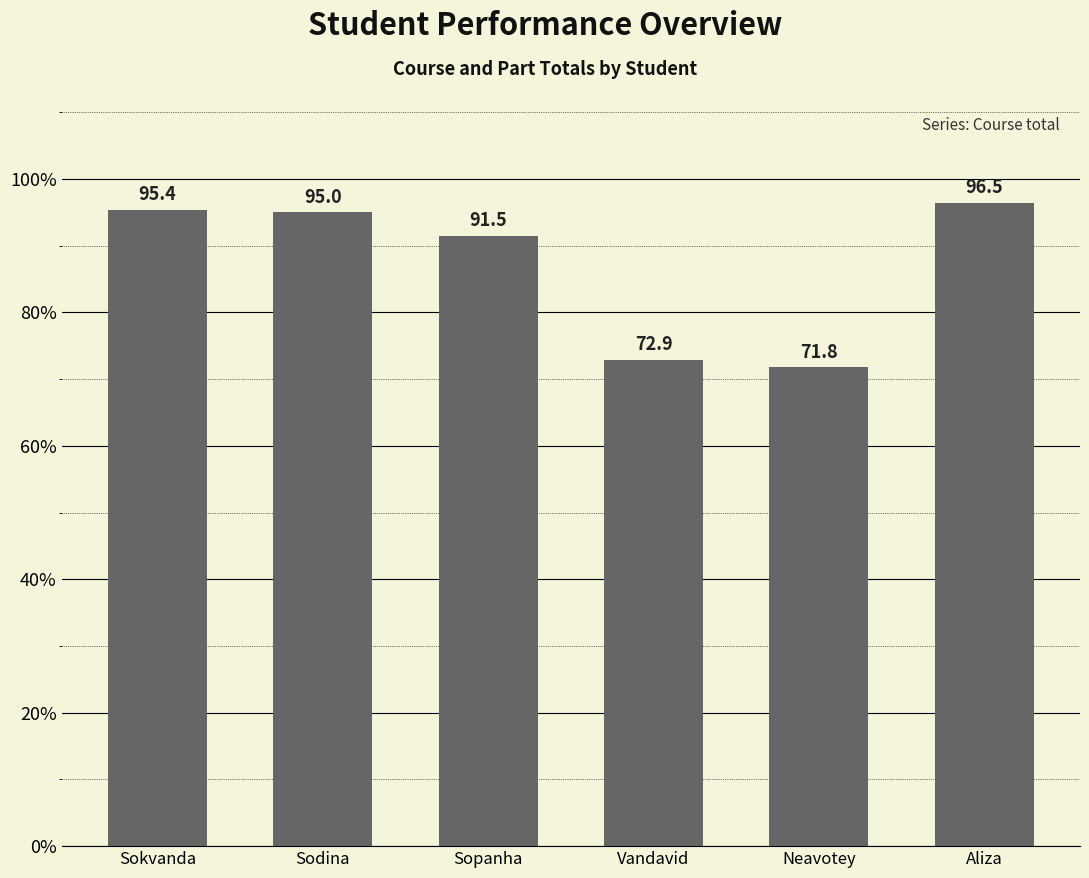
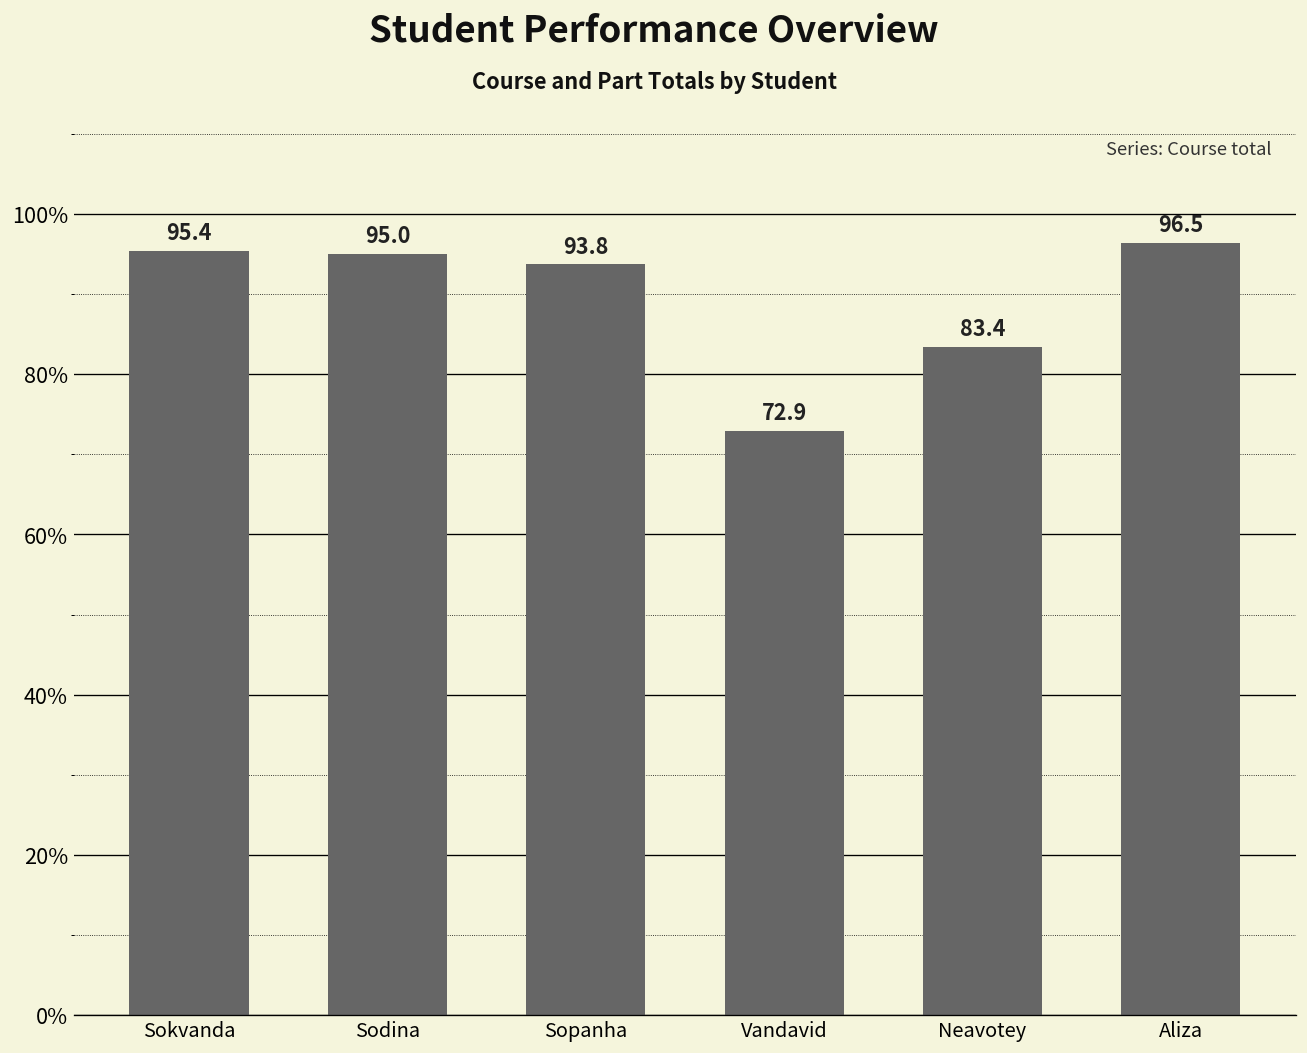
Sopanha: 91.5 -> 93.8
Neavotey: 71.8 -> 83.4
